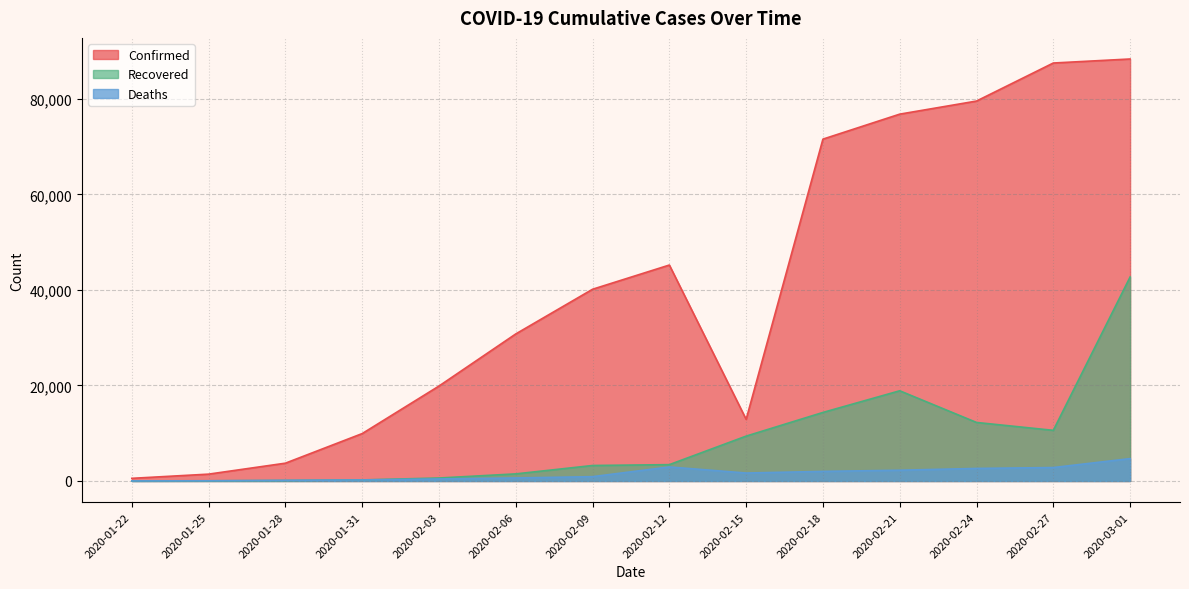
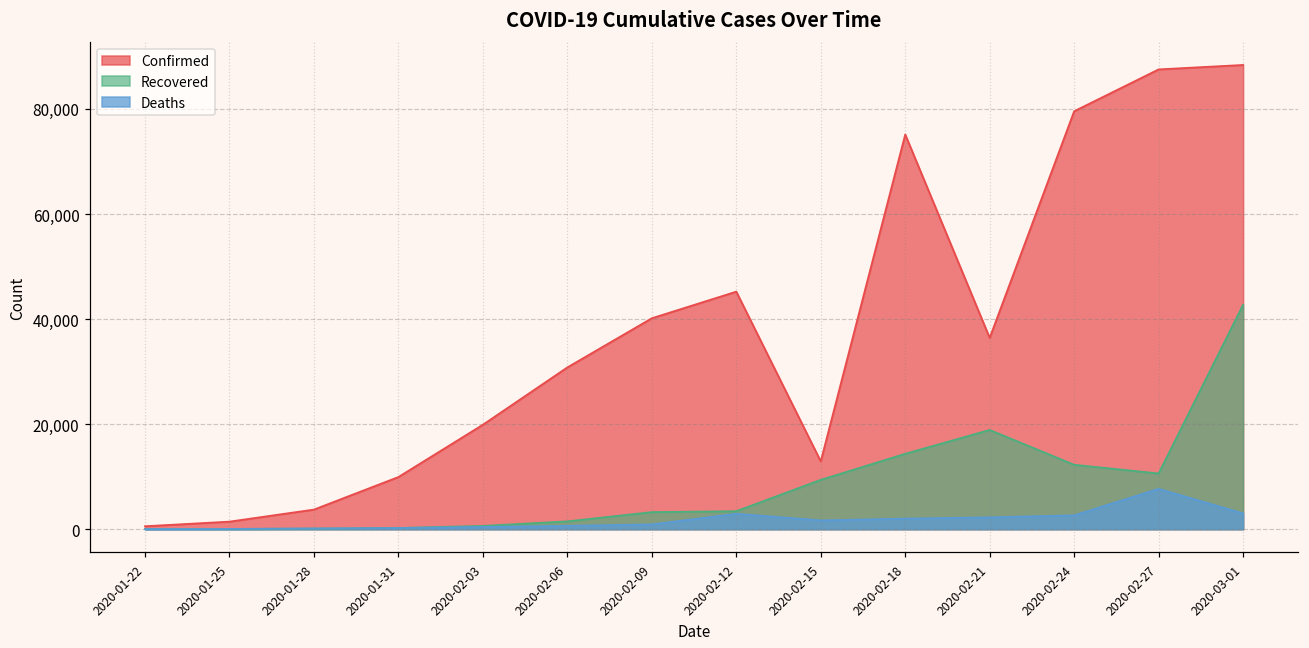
Confirmed, 2020-02-18: 72,000 -> 75,000
Confirmed, 2020-02-21: 77,000 -> 36,000
Deaths, 2020-02-27: 3,000 -> 8,000
Deaths, 2020-03-01: 5,000 -> 3,000
